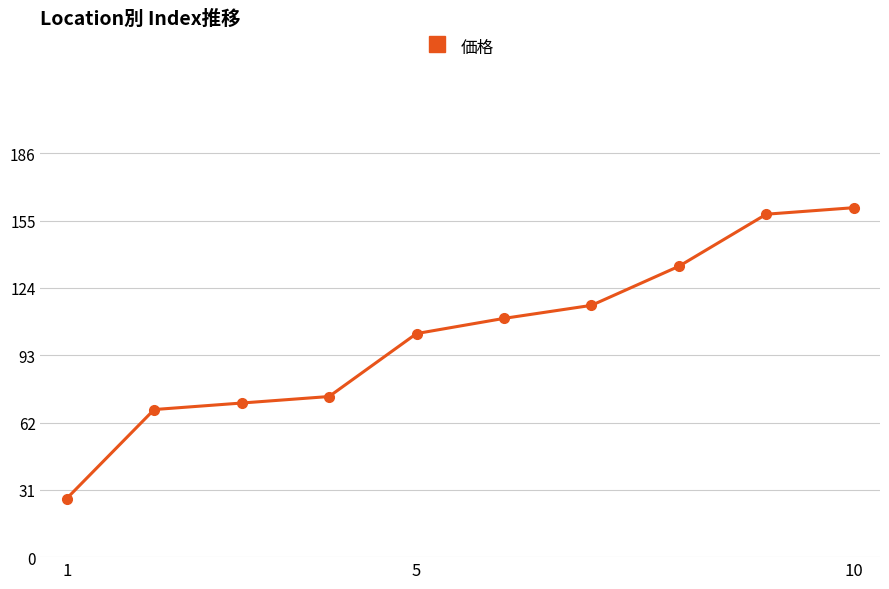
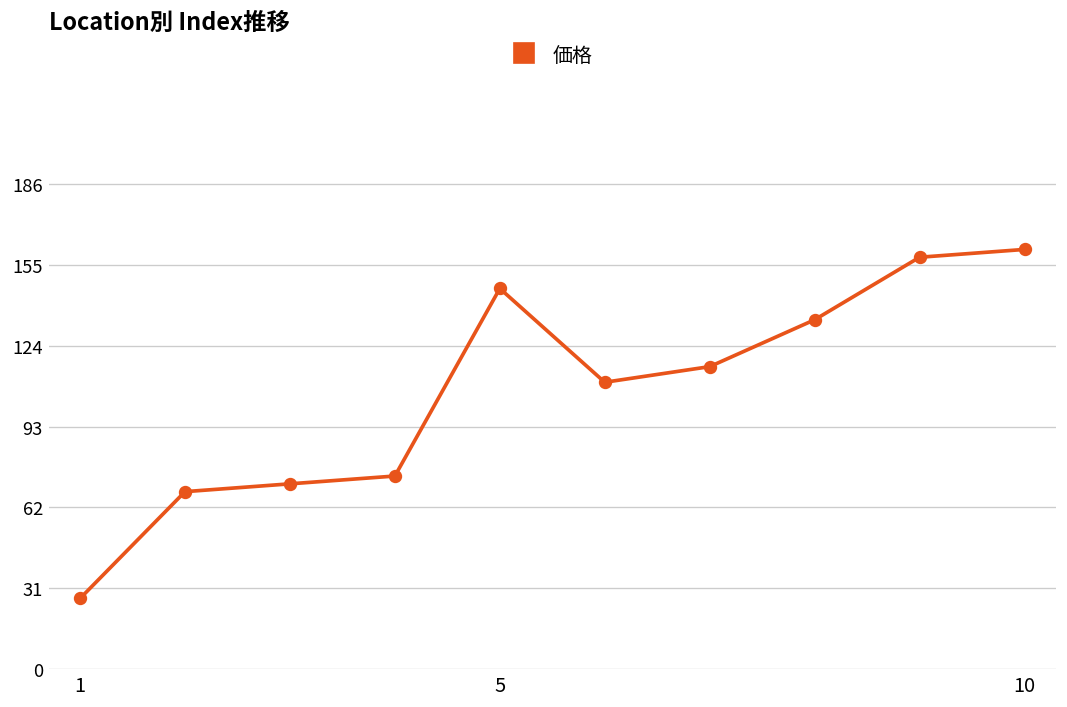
5: 103 -> 146
